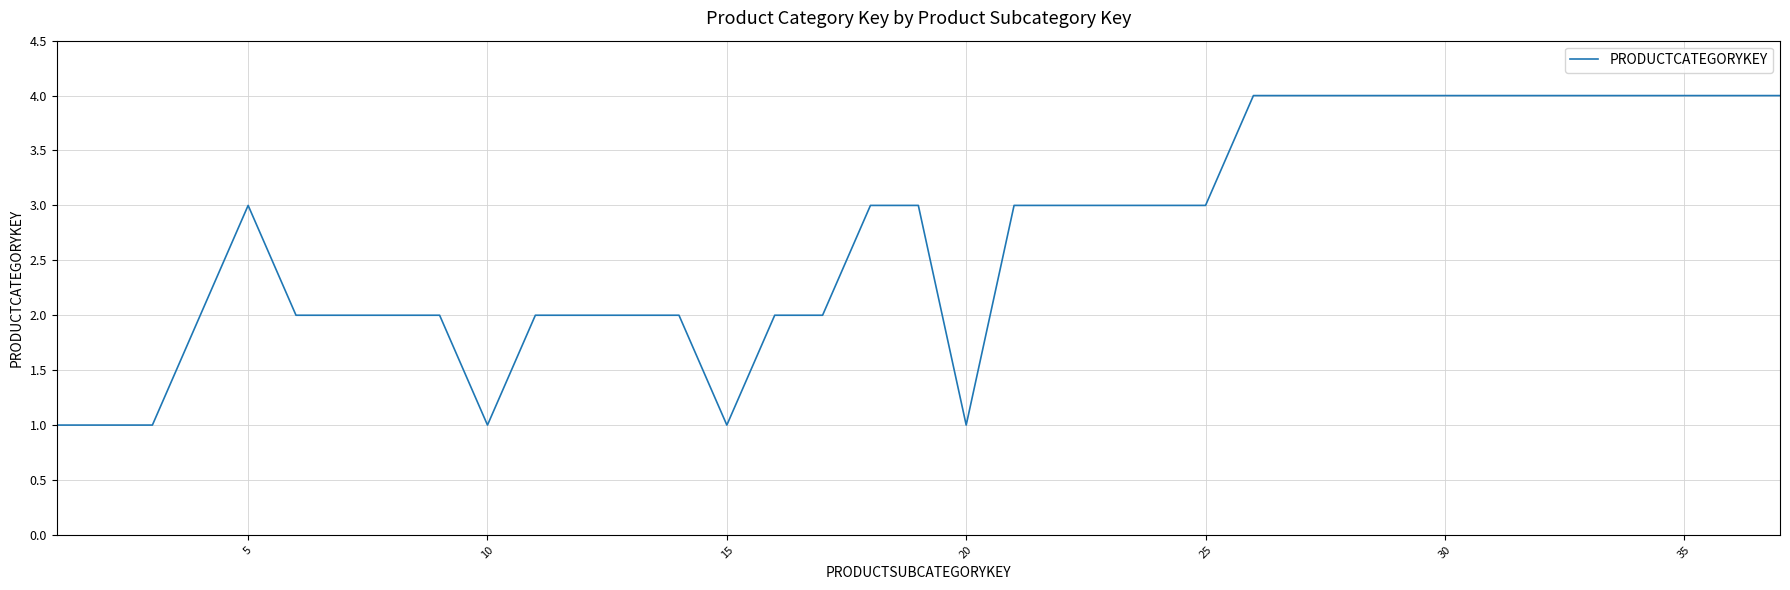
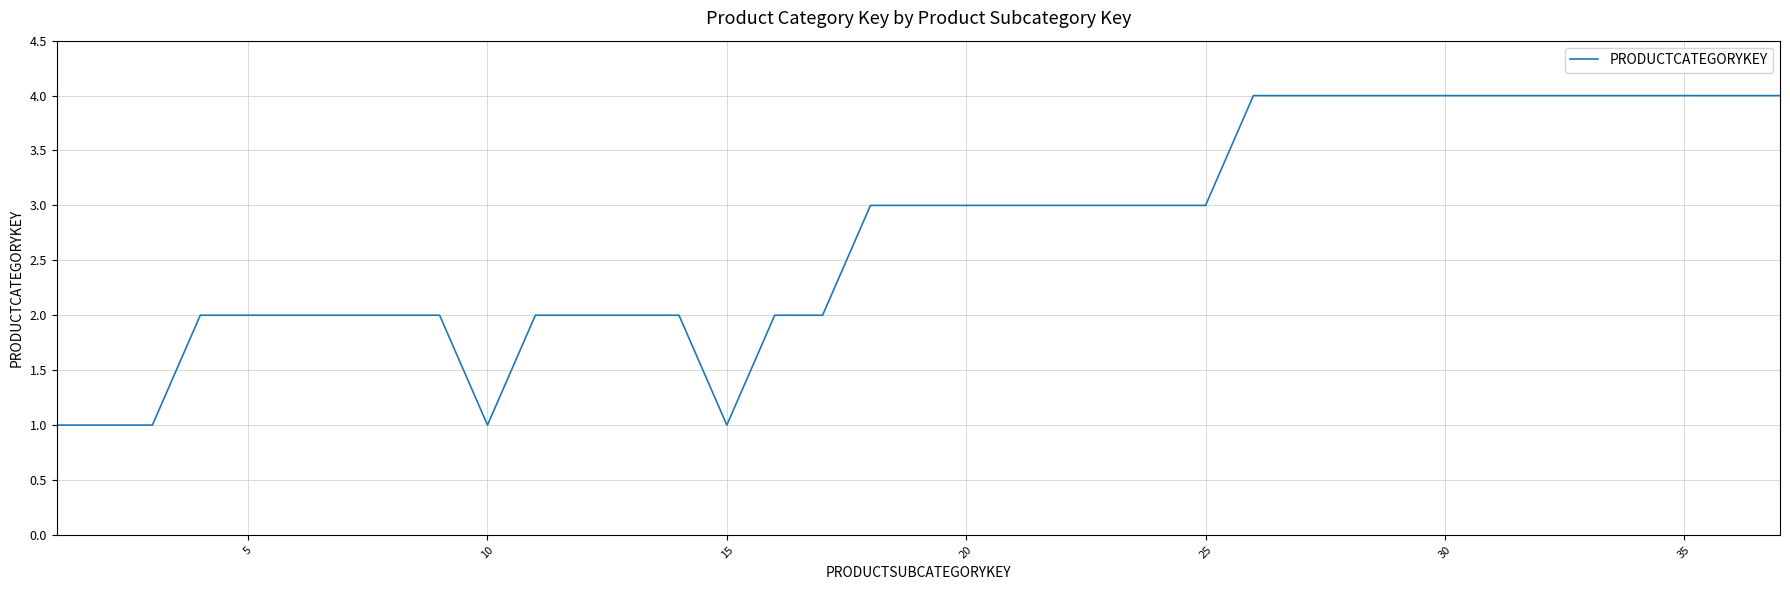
5: 3 -> 2
20: 1 -> 3
